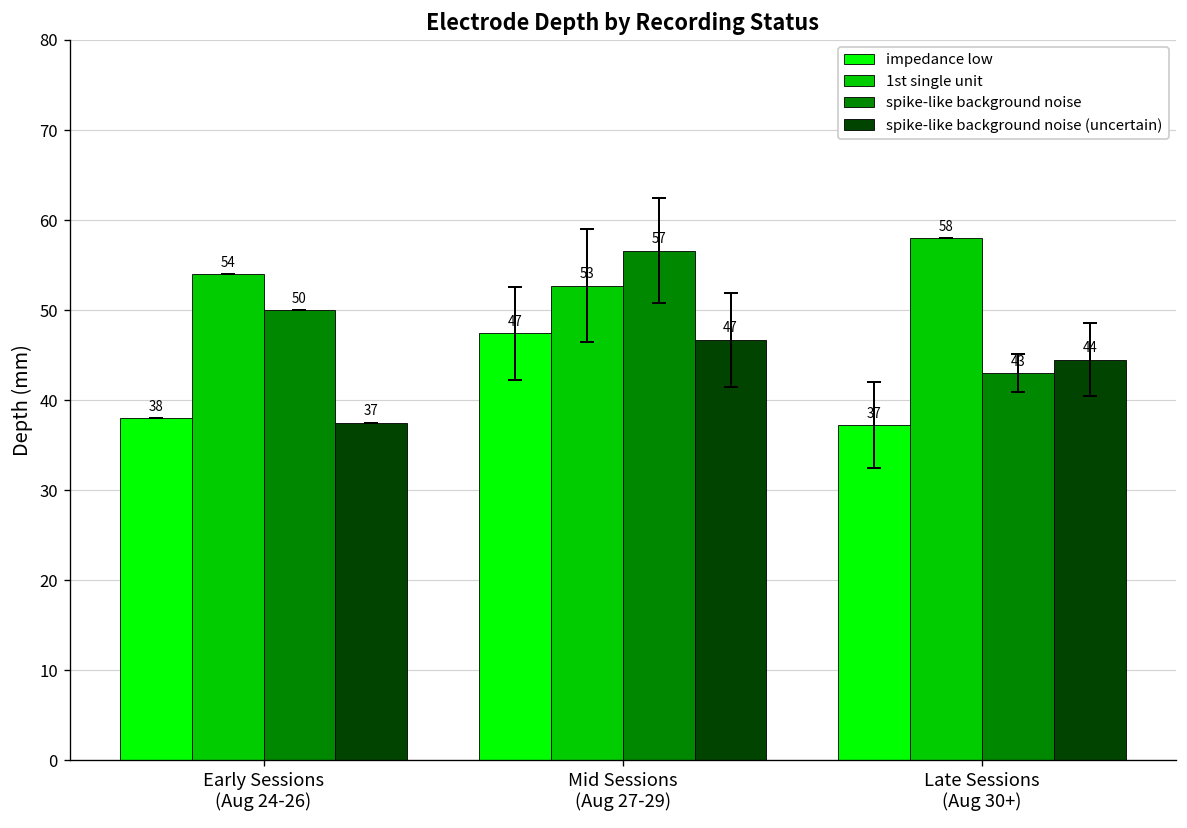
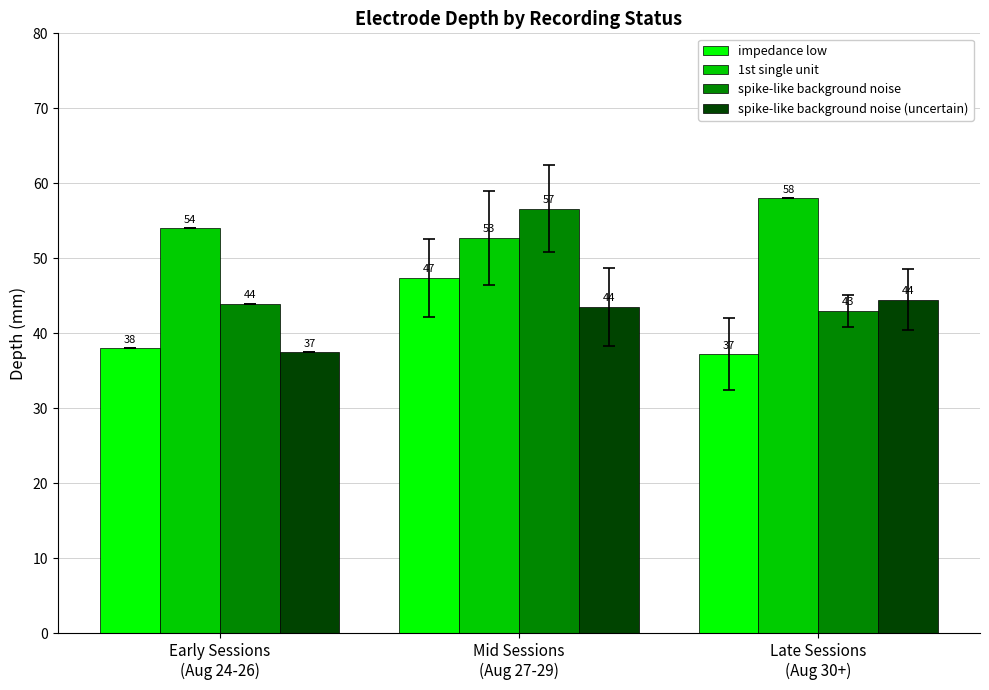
spike-like background noise, Early Sessions (Aug 24-26): 50 -> 44
spike-like background noise (uncertain), Mid Sessions (Aug 27-29): 47 -> 44
